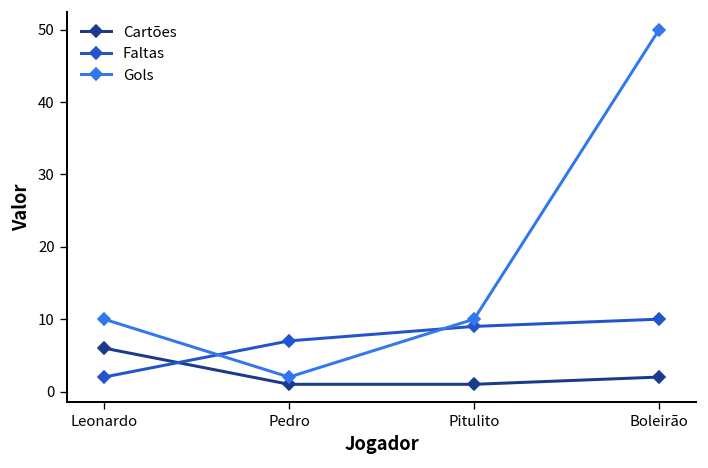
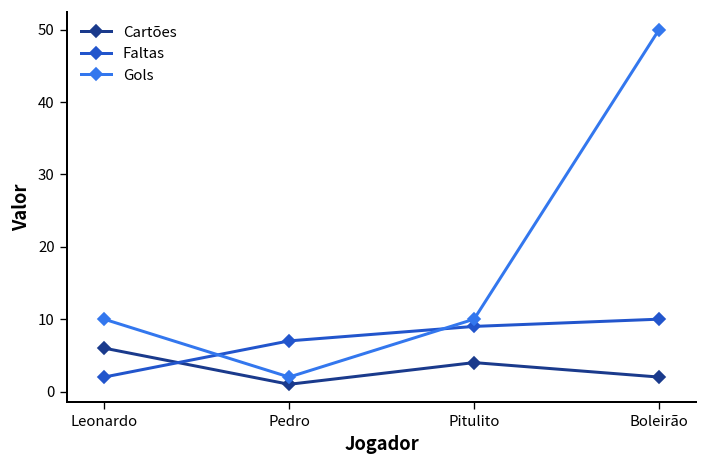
Cartões, Pitulito: 1 -> 4
